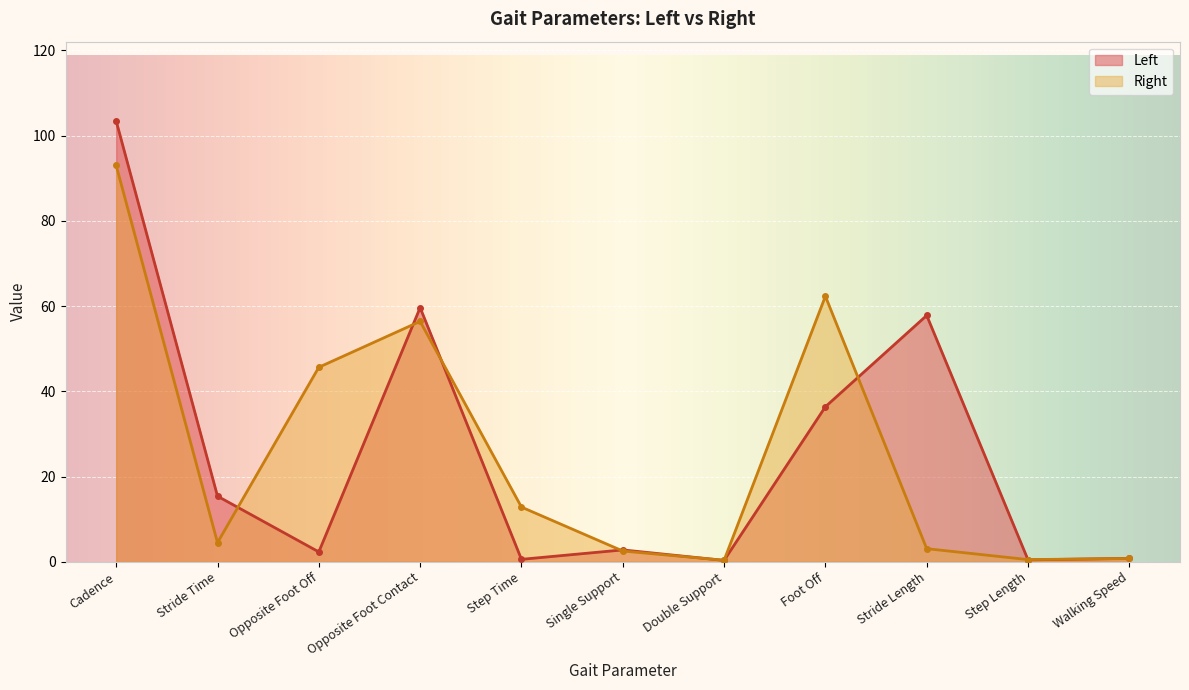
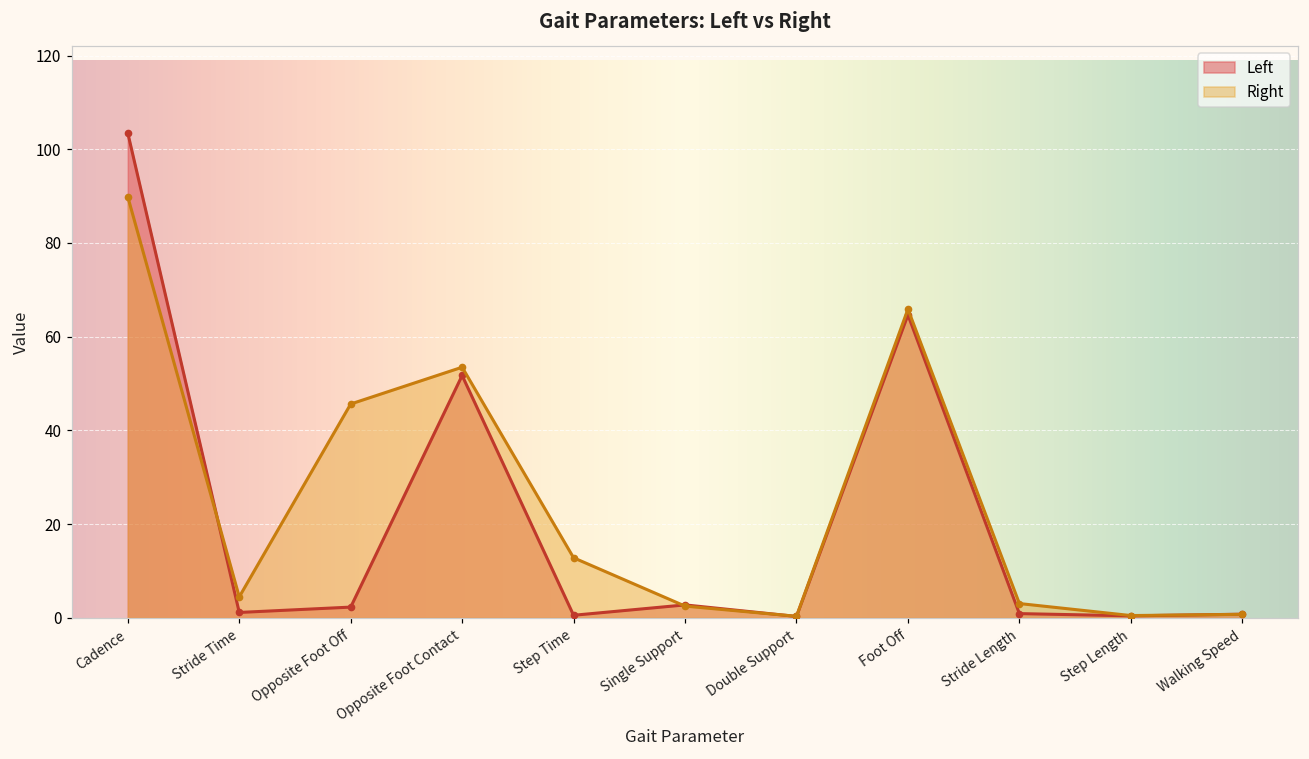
Right, Cadence: 93 -> 90
Left, Stride Time: 15 -> 1
Left, Opposite Foot Contact: 60 -> 52
Right, Opposite Foot Contact: 56 -> 53
Left, Foot Off: 36 -> 65
Right, Foot Off: 62 -> 66
Left, Stride Length: 58 -> 1
